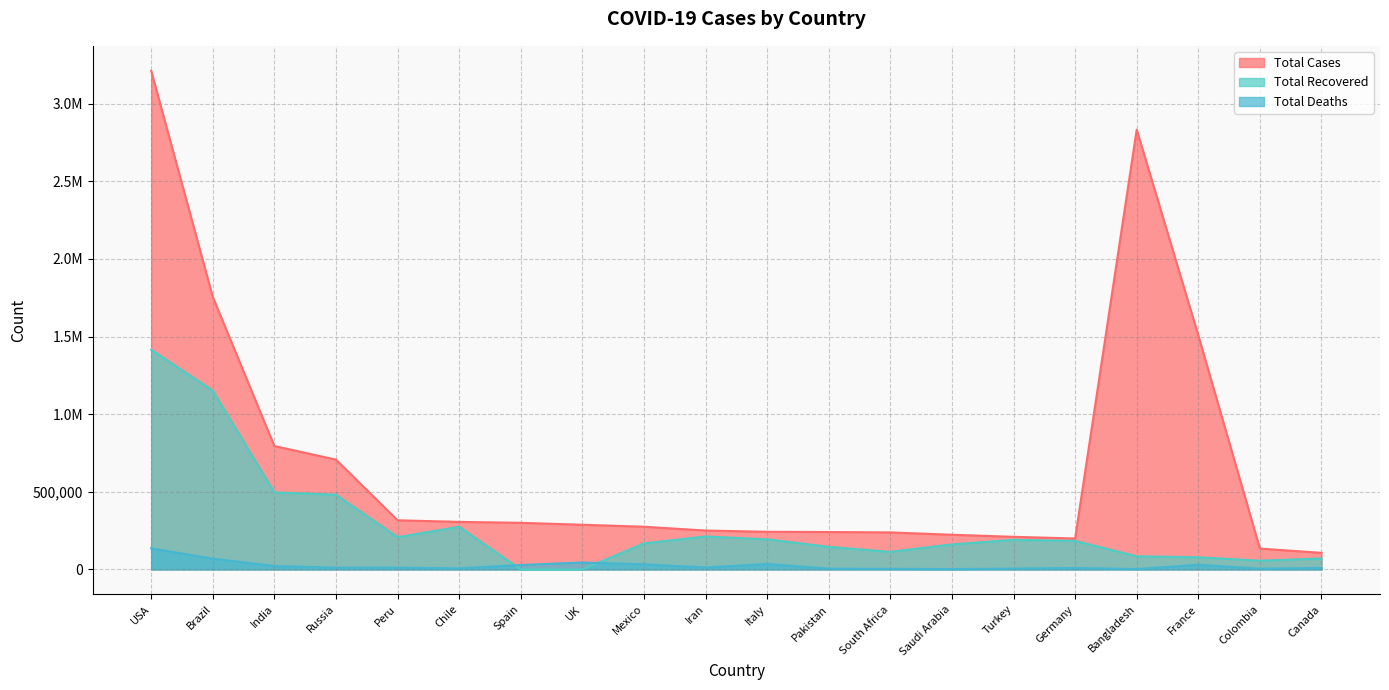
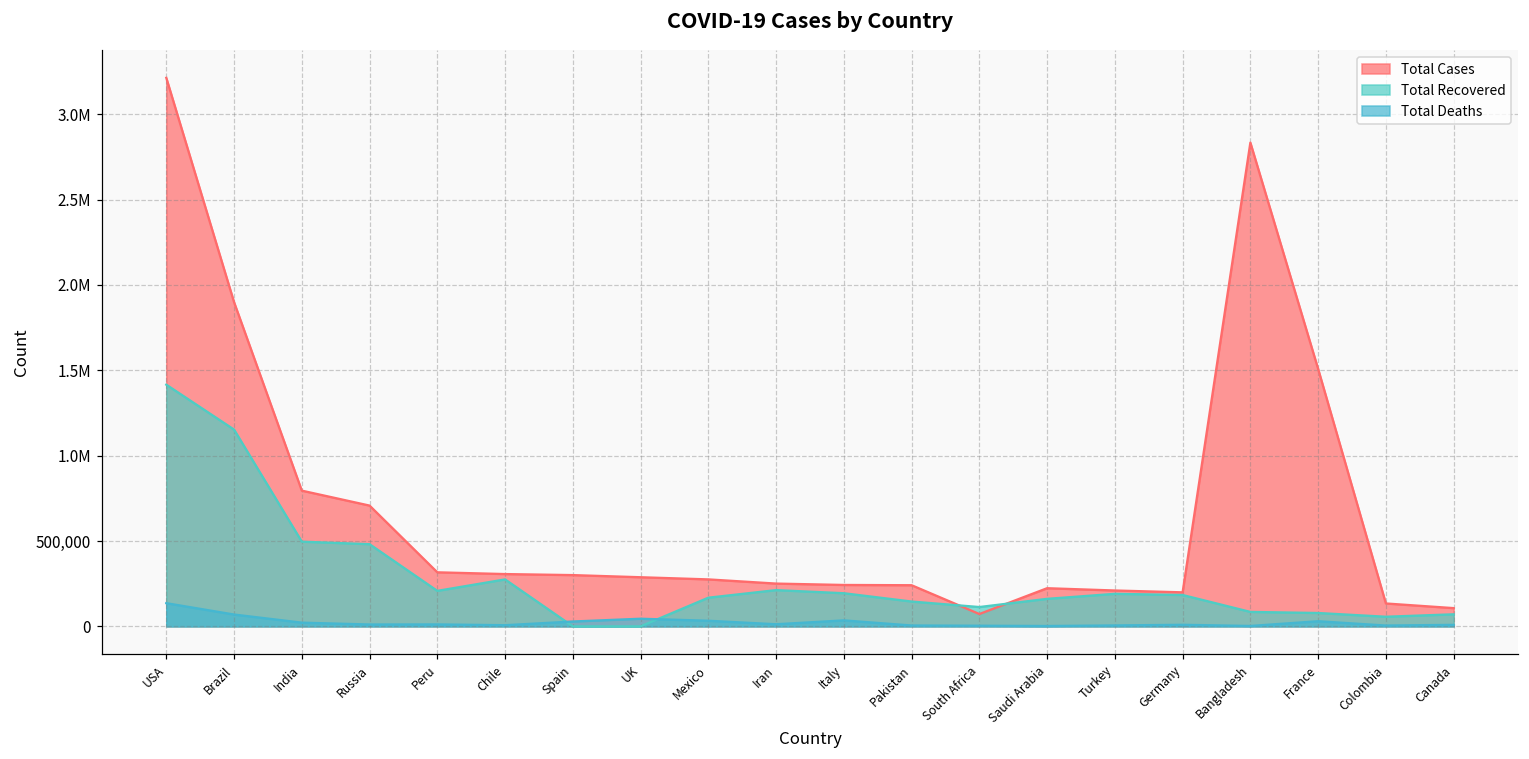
Total Cases, Brazil: 1,760,000 -> 1,900,000
Total Cases, South Africa: 240,000 -> 70,000
